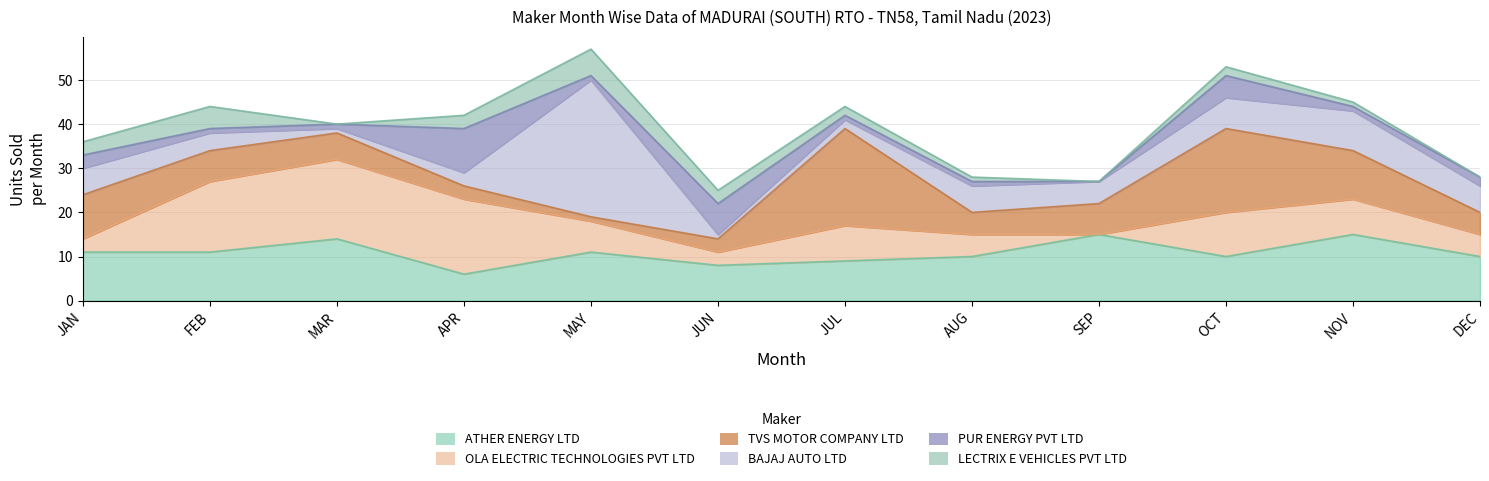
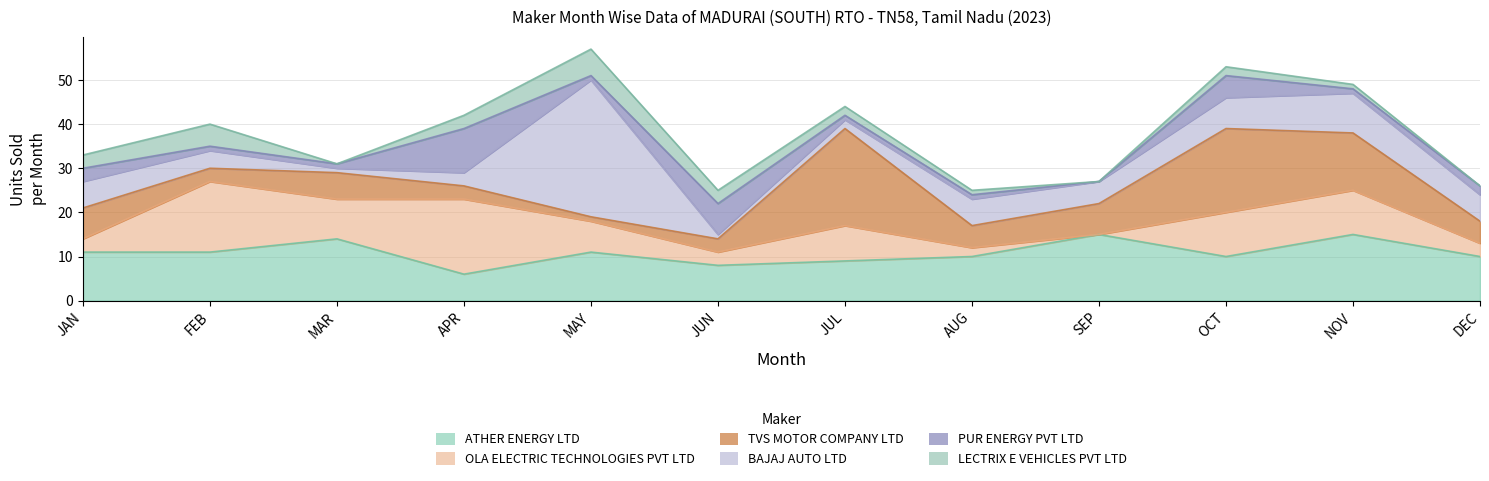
TVS MOTOR COMPANY LTD, JAN: 10 -> 7
TVS MOTOR COMPANY LTD, FEB: 7 -> 3
OLA ELECTRIC TECHNOLOGIES PVT LTD, MAR: 18 -> 9
OLA ELECTRIC TECHNOLOGIES PVT LTD, AUG: 5 -> 2
OLA ELECTRIC TECHNOLOGIES PVT LTD, NOV: 8 -> 10
TVS MOTOR COMPANY LTD, NOV: 11 -> 13
OLA ELECTRIC TECHNOLOGIES PVT LTD, DEC: 5 -> 3
